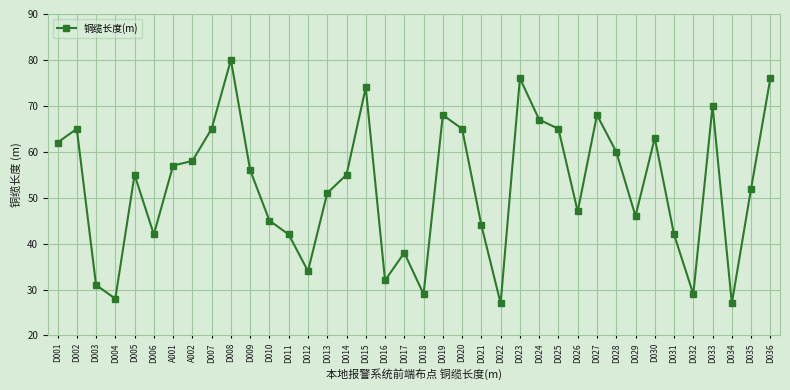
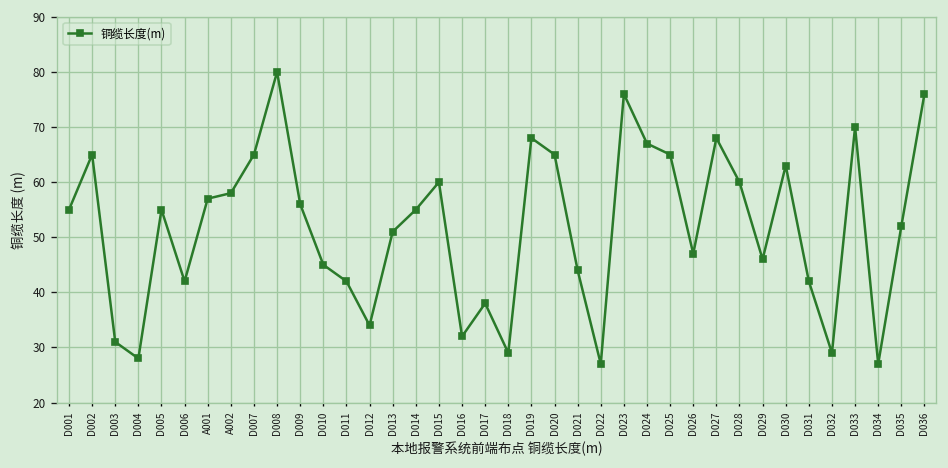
D001: 62 -> 55
D015: 74 -> 60
